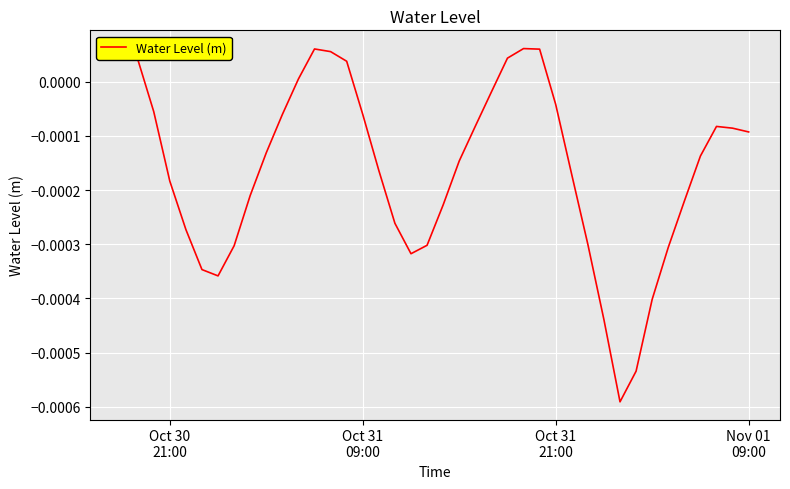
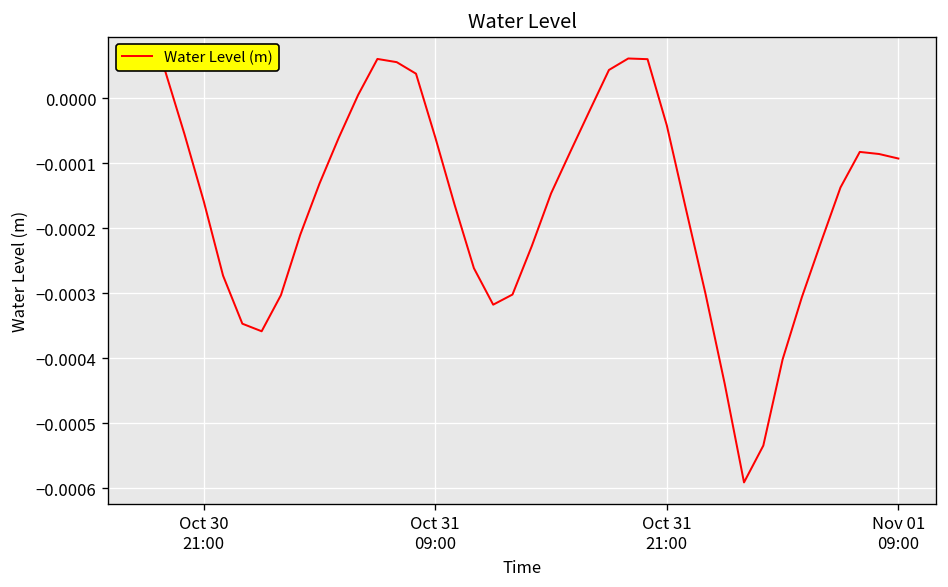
Oct 30 21:00: -0.00018 -> -0.00016
